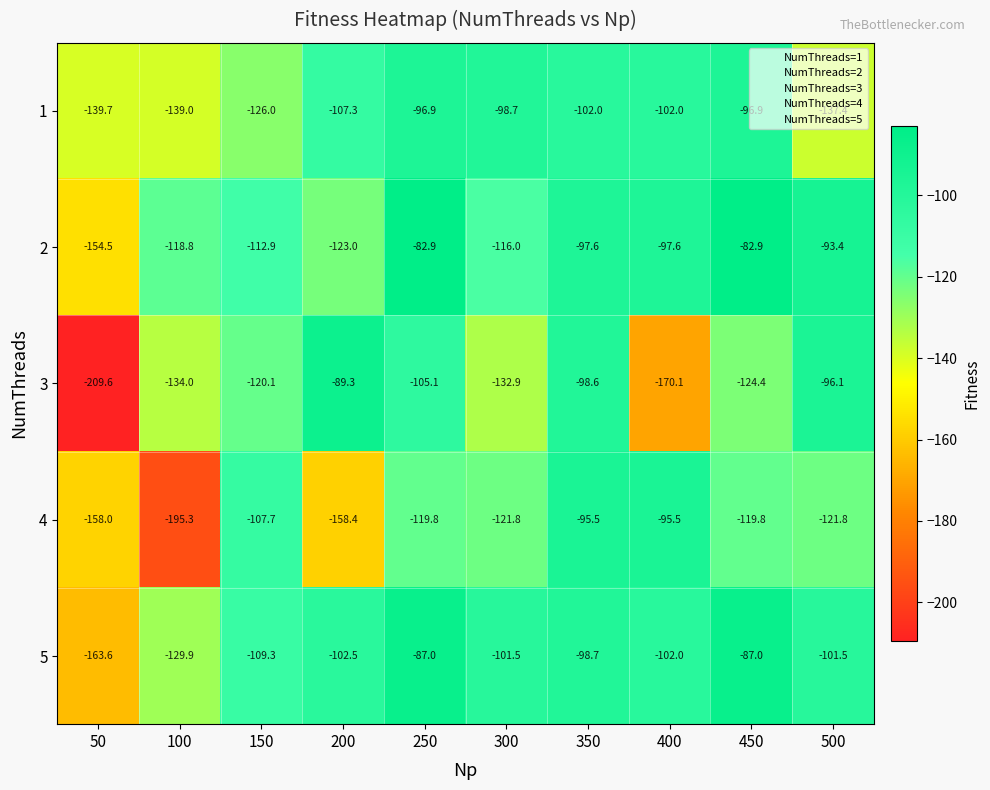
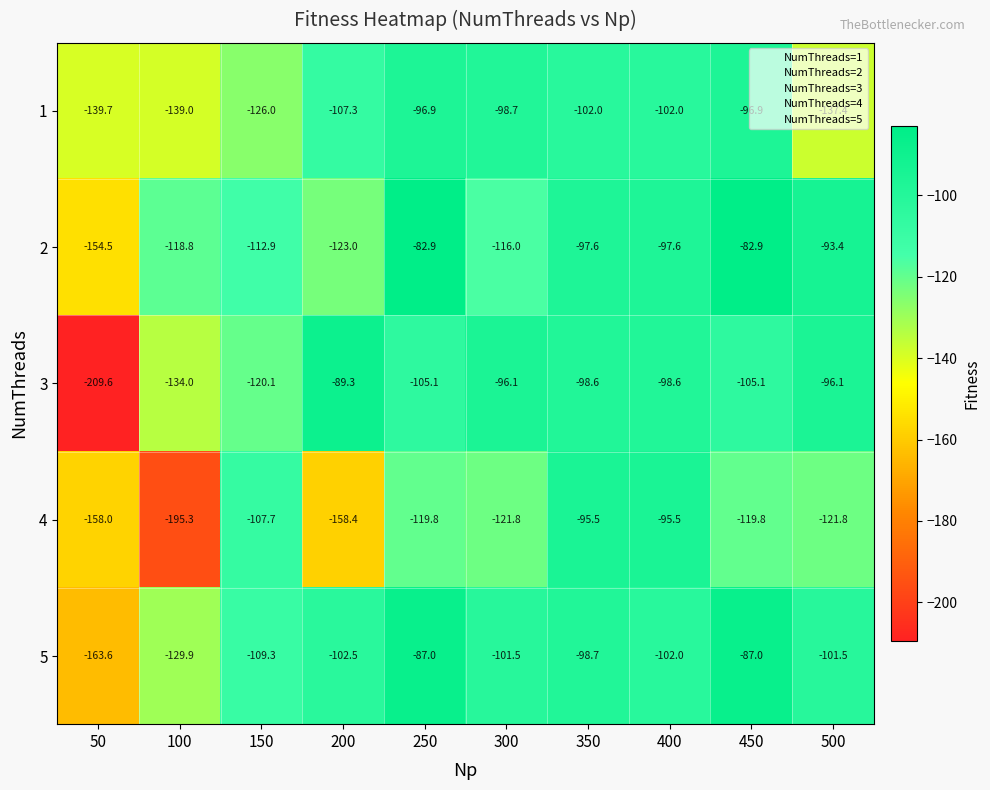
3, 300: -132.9 -> -96.1
3, 400: -170.1 -> -98.6
3, 450: -124.4 -> -105.1
